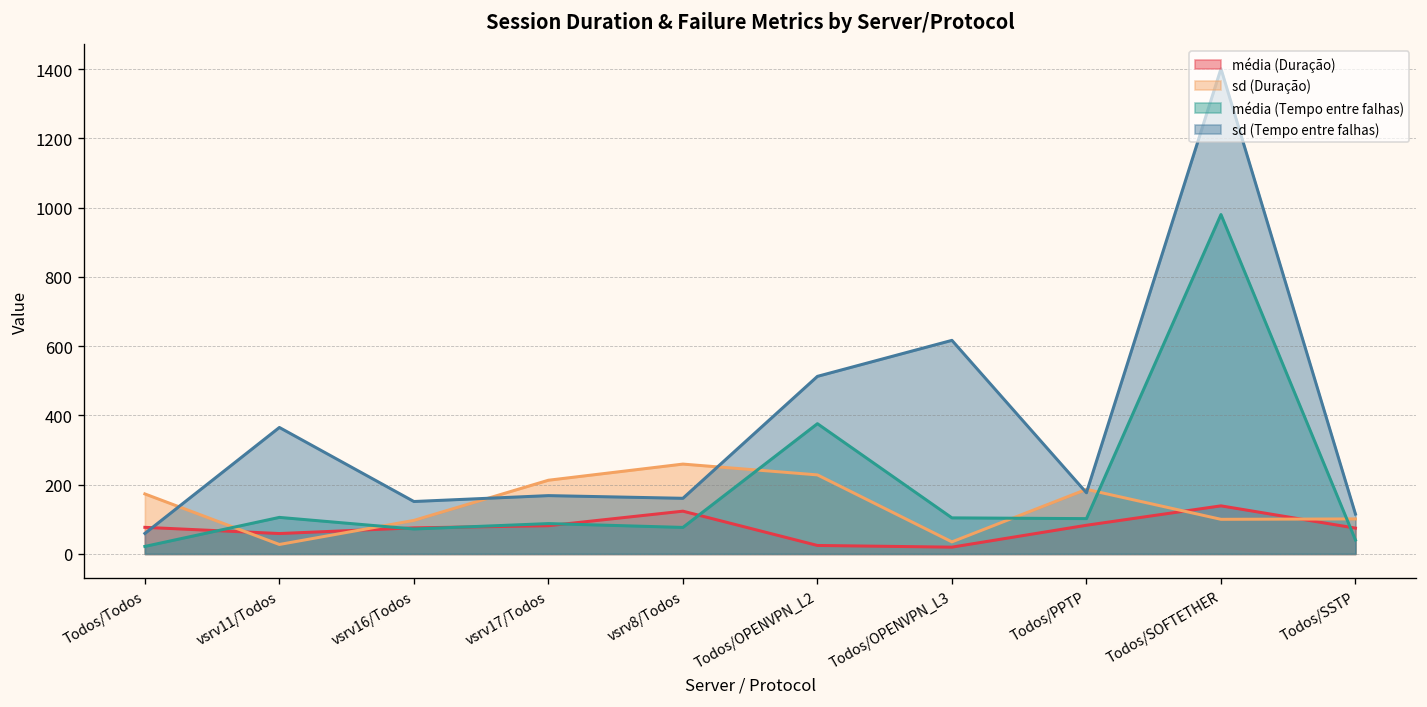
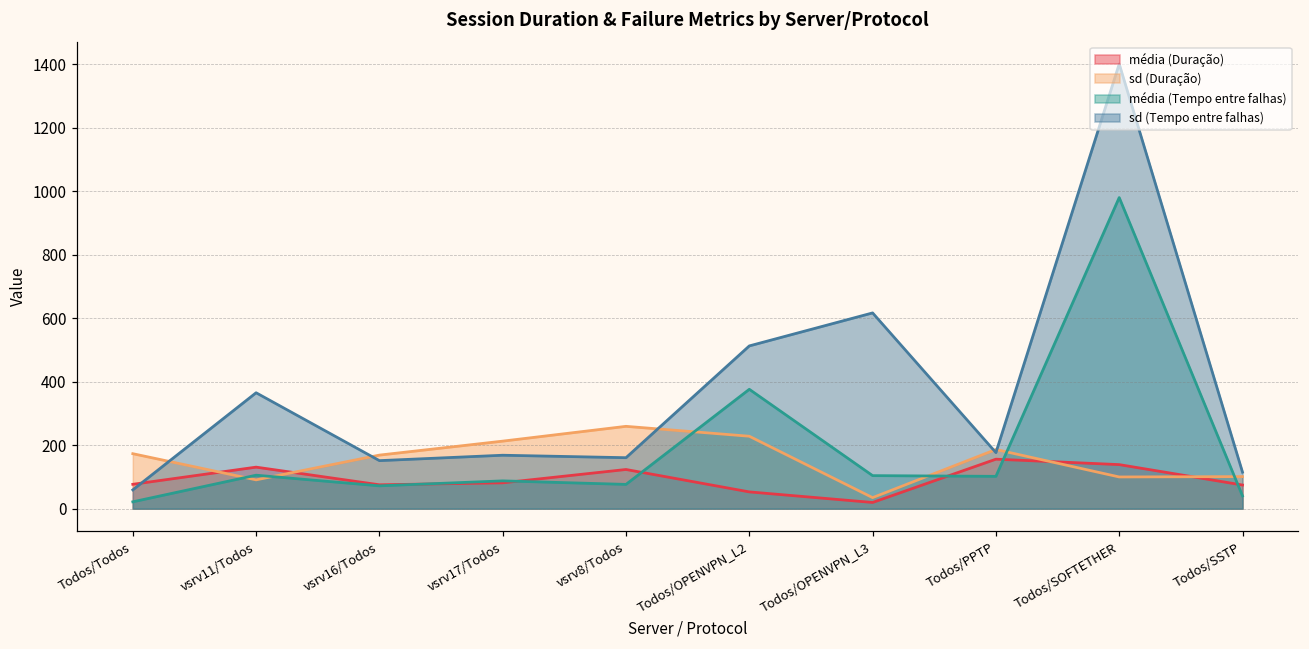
média (Duração), vsrv11/Todos: 60 -> 130
sd (Duração), vsrv11/Todos: 30 -> 90
sd (Duração), vsrv16/Todos: 100 -> 170
média (Duração), Todos/OPENVPN_L2: 20 -> 50
média (Duração), Todos/PPTP: 80 -> 160
